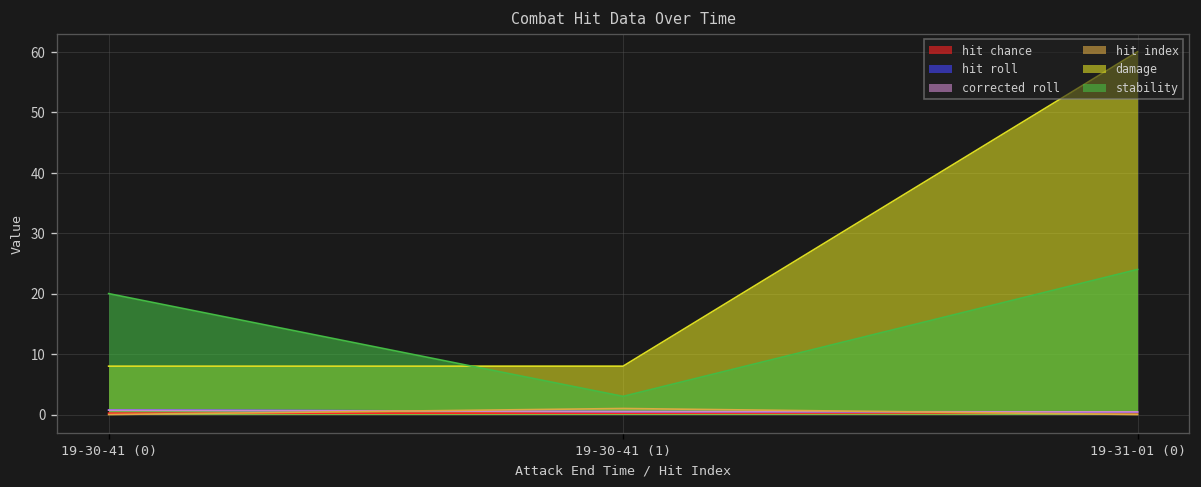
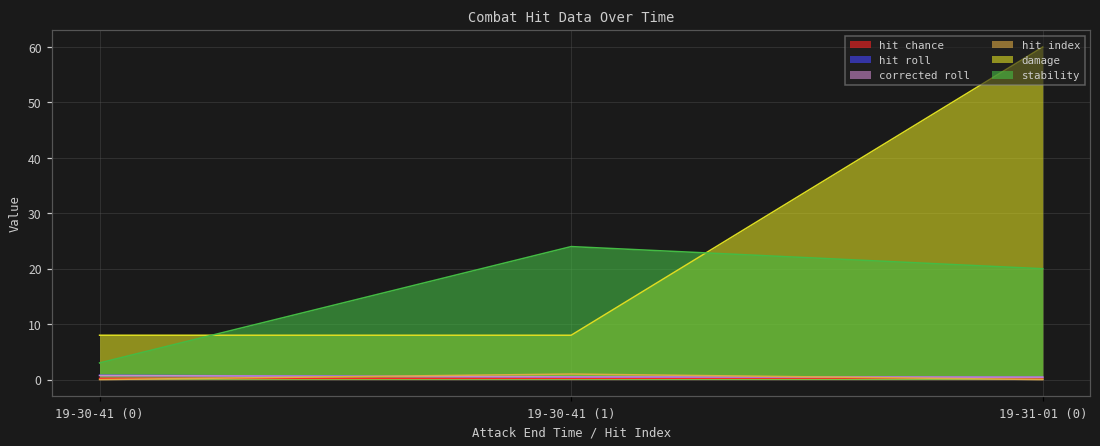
stability, 19-30-41 (0): 20 -> 3
stability, 19-30-41 (1): 3 -> 24
stability, 19-31-01 (0): 24 -> 20
